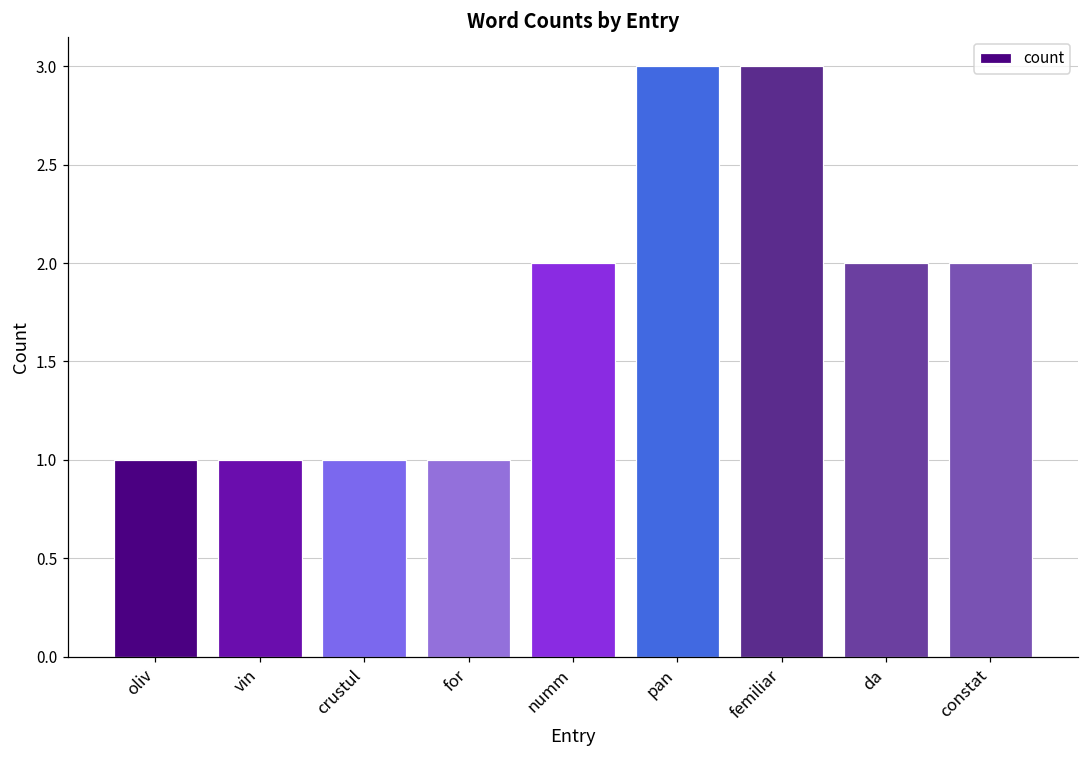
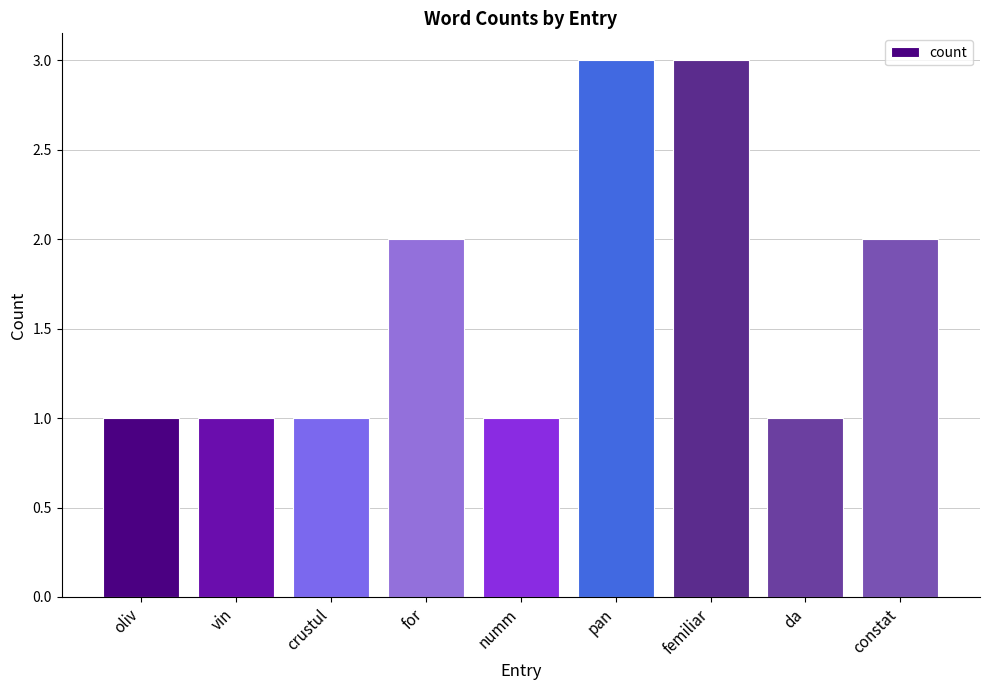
for: 1 -> 2
numm: 2 -> 1
da: 2 -> 1
